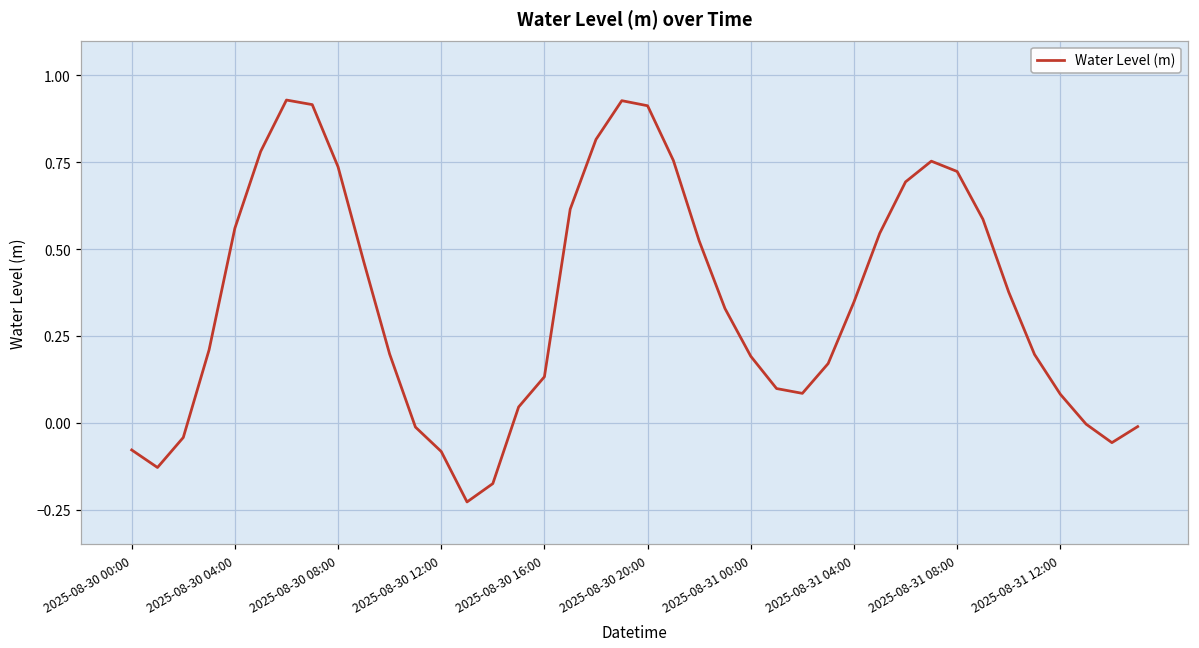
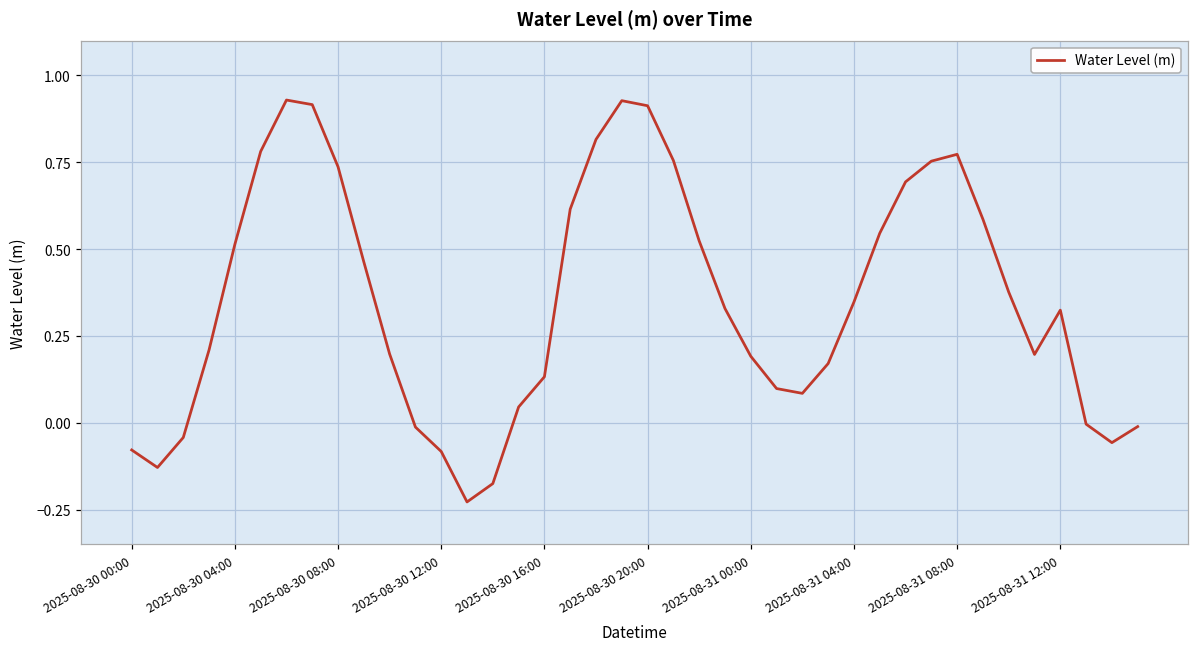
2025-08-30 04:00: 0.56 -> 0.51
2025-08-31 08:00: 0.72 -> 0.77
2025-08-31 12:00: 0.08 -> 0.32
